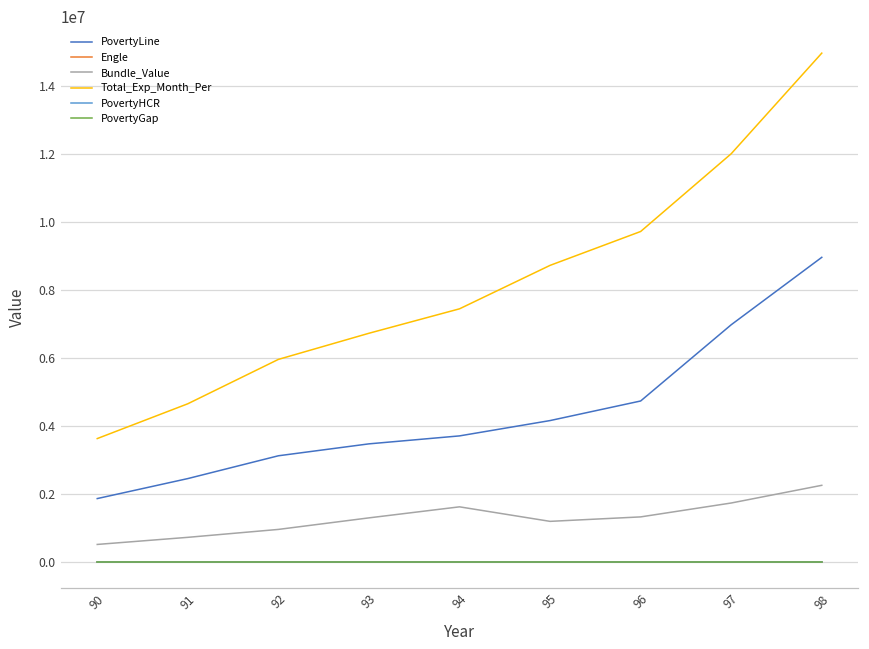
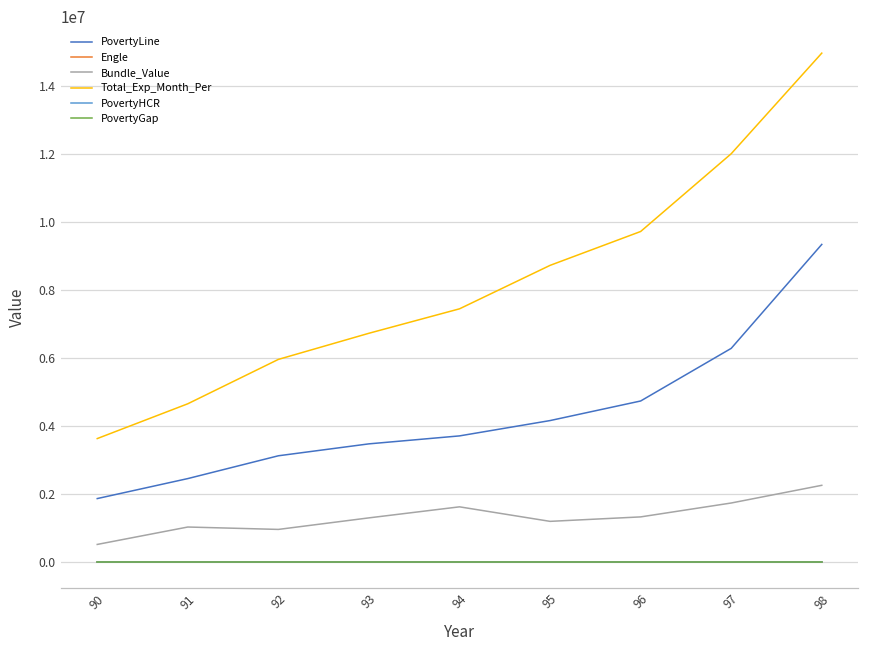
Bundle_Value, 91: 700000 -> 1000000
PovertyLine, 97: 7000000 -> 6300000
PovertyLine, 98: 9000000 -> 9300000
